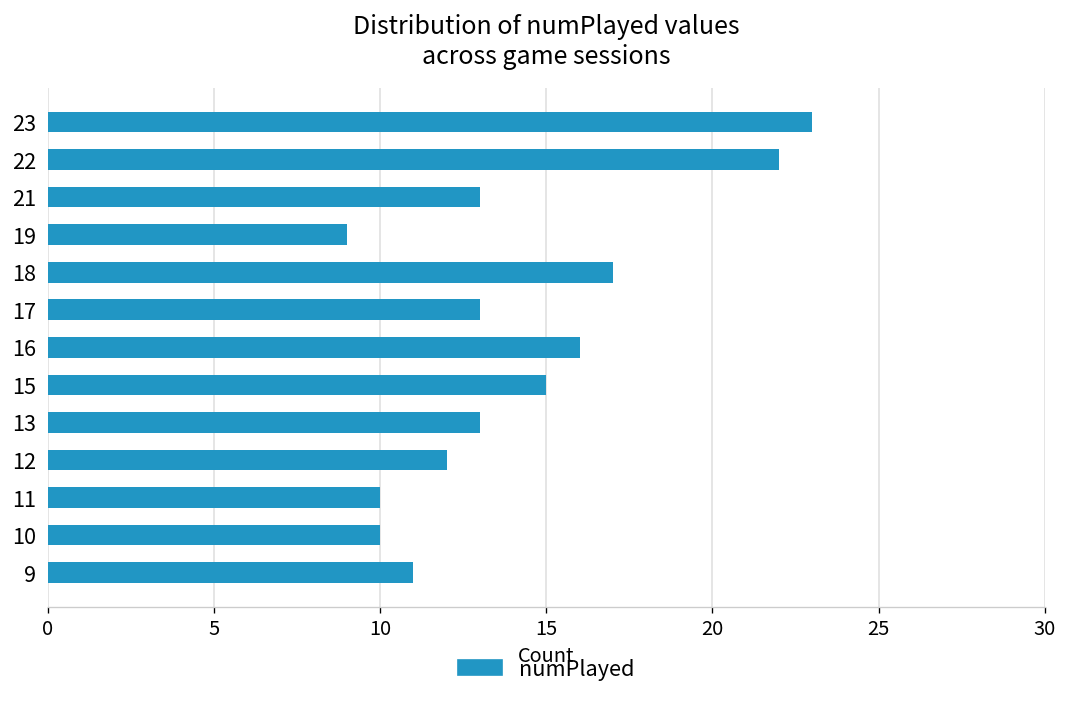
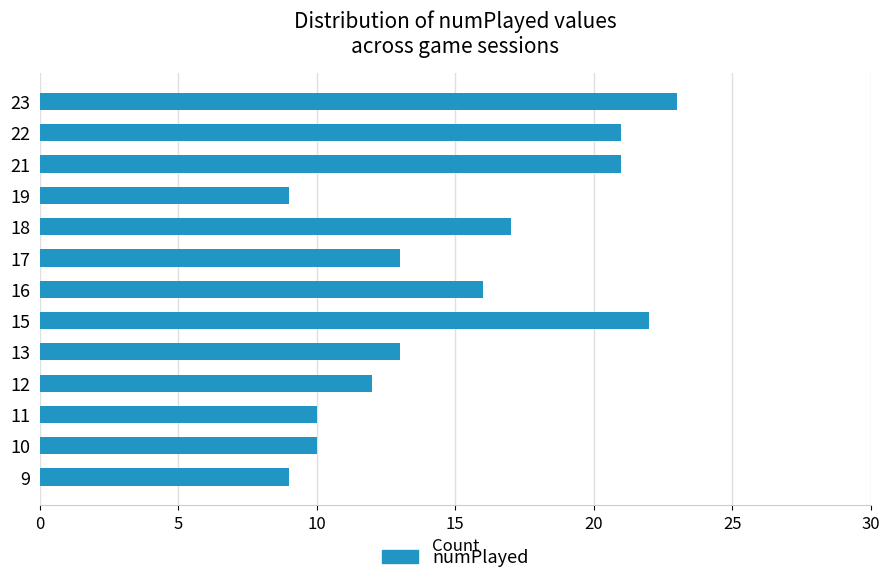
22: 22 -> 21
21: 13 -> 21
15: 15 -> 22
9: 11 -> 9
